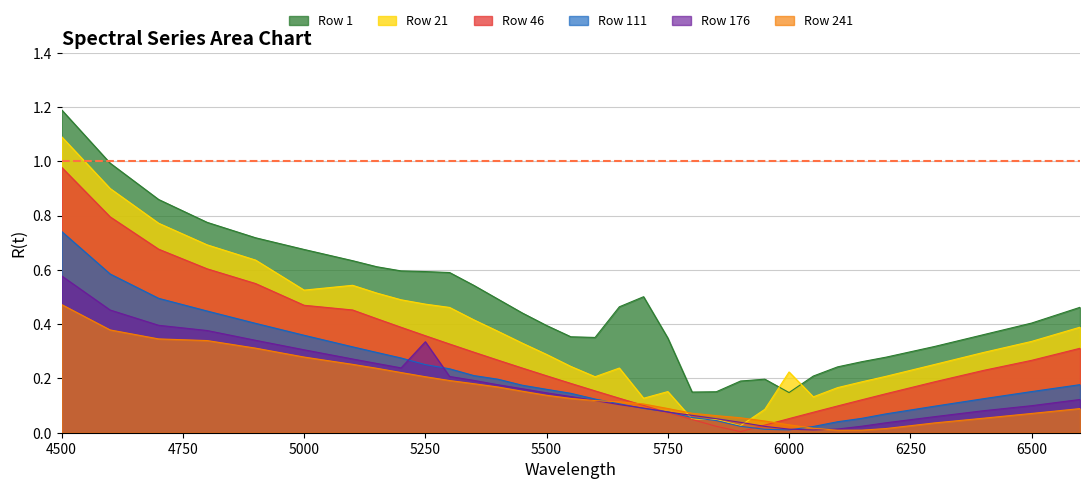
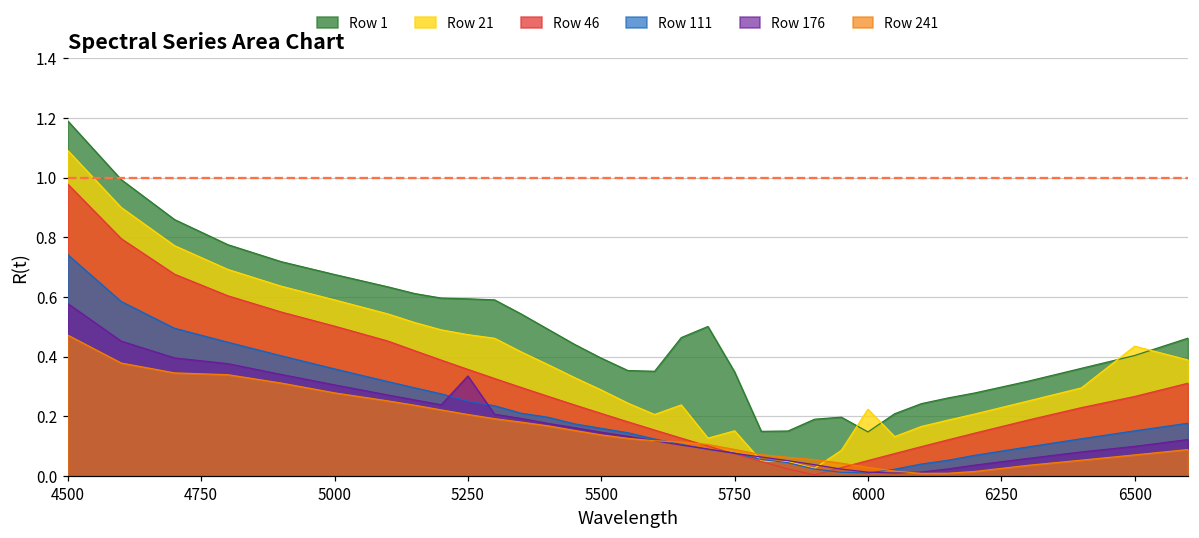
Row 21, 5000: 0.53 -> 0.59
Row 46, 5000: 0.47 -> 0.50
Row 21, 6500: 0.34 -> 0.44
